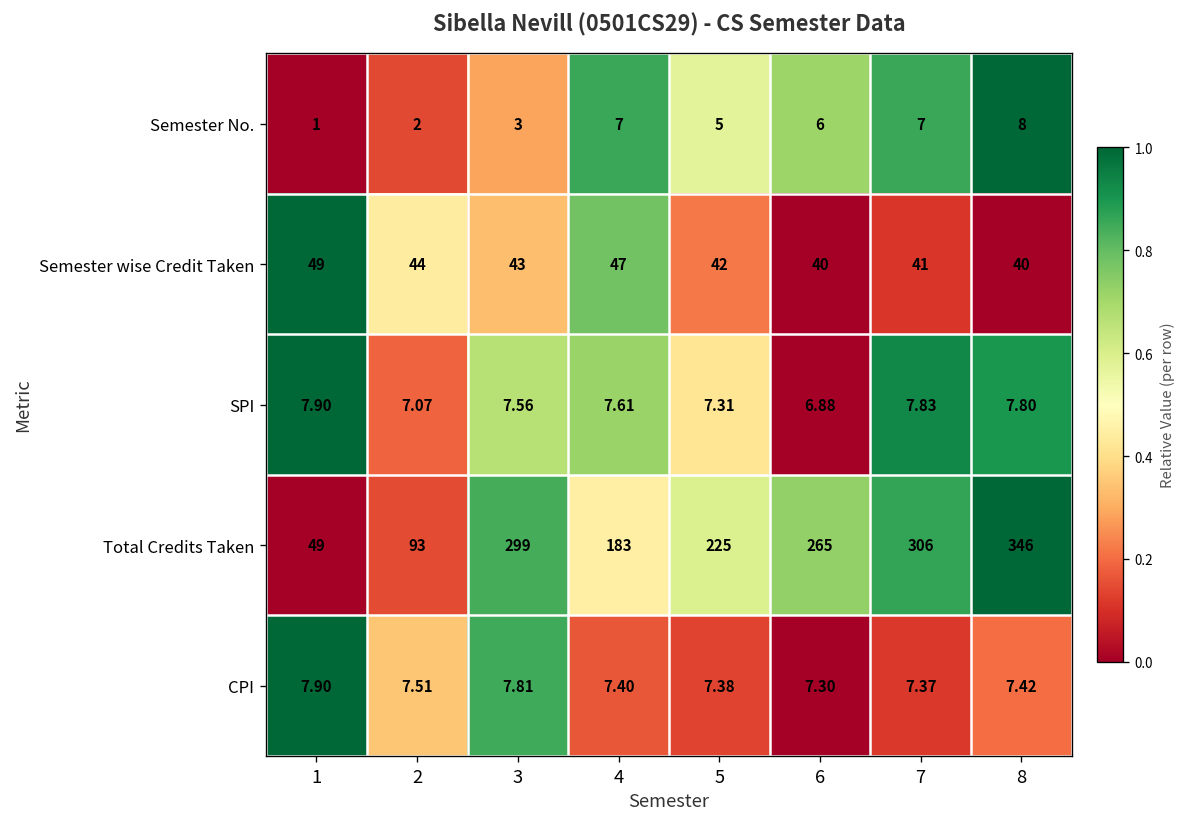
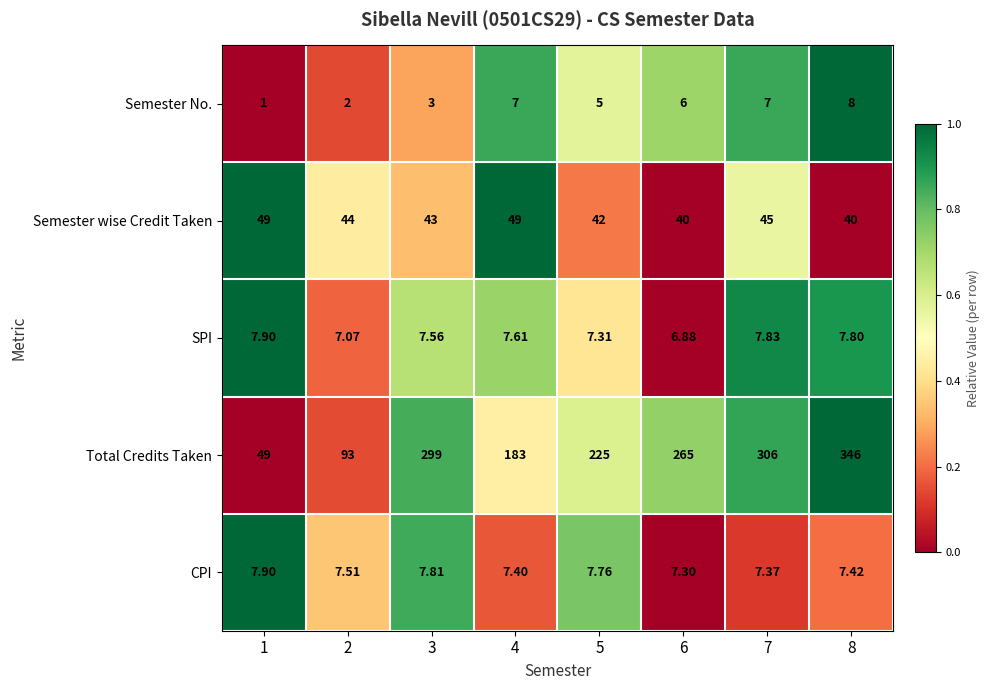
Semester wise Credit Taken, 4: 47 -> 49
Semester wise Credit Taken, 7: 41 -> 45
CPI, 5: 7.38 -> 7.76
